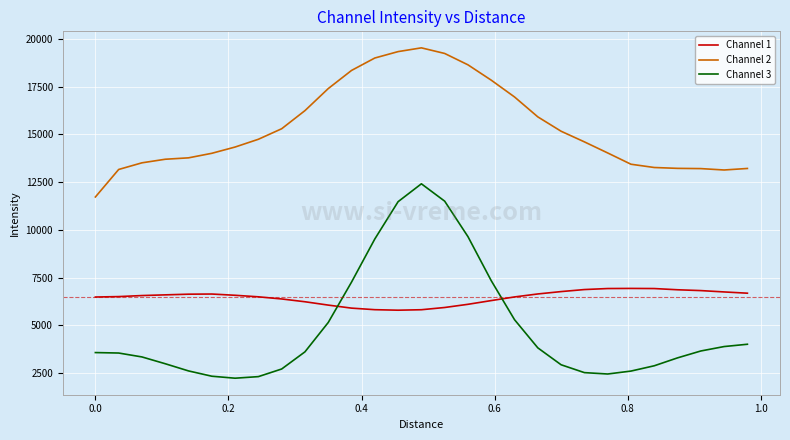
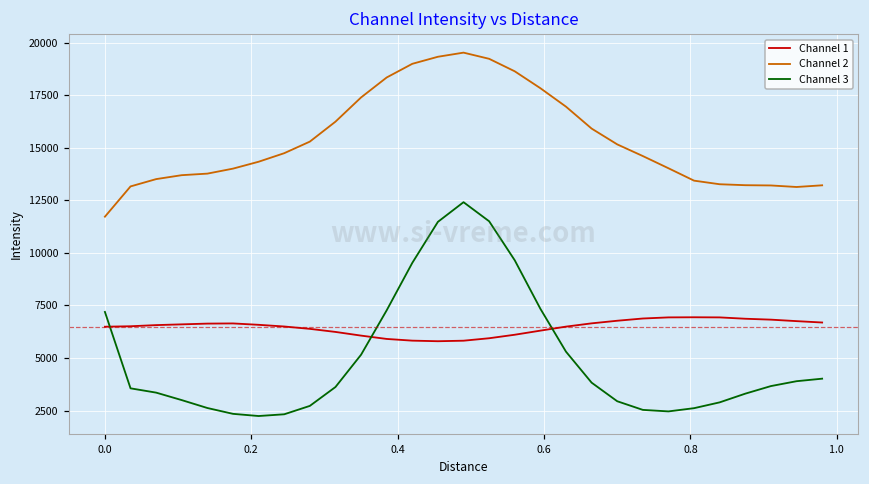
Channel 3, 0.0: 3600 -> 7200
